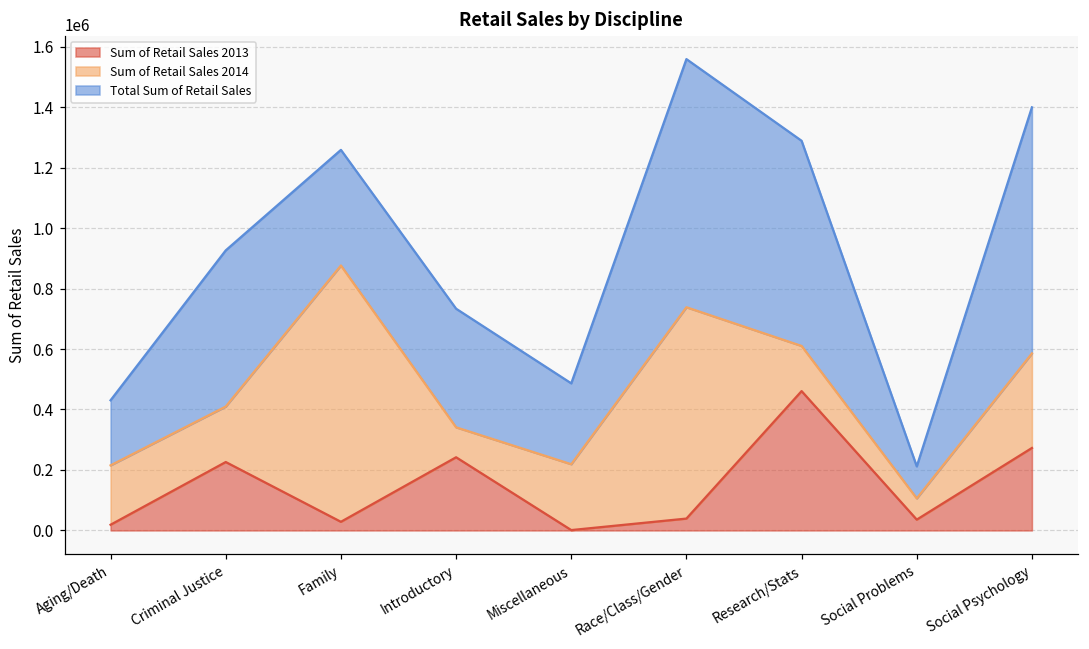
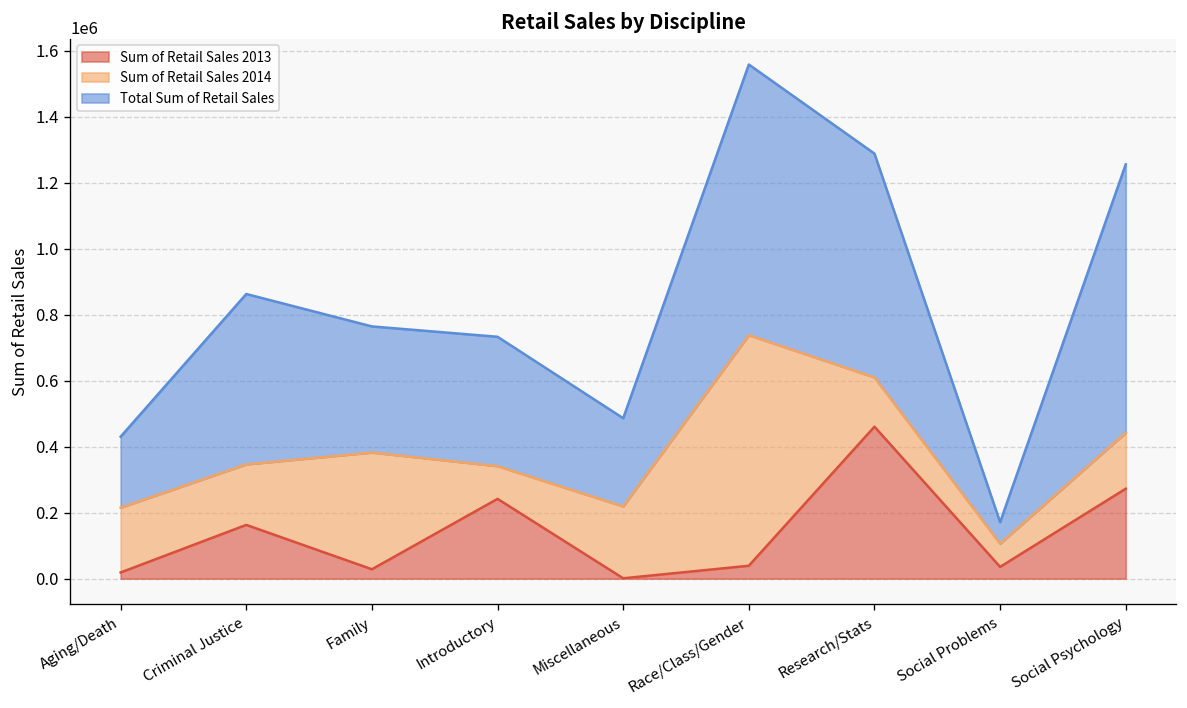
Sum of Retail Sales 2013, Criminal Justice: 230000 -> 160000
Sum of Retail Sales 2014, Family: 850000 -> 350000
Total Sum of Retail Sales, Social Problems: 110000 -> 70000
Sum of Retail Sales 2014, Social Psychology: 310000 -> 170000
